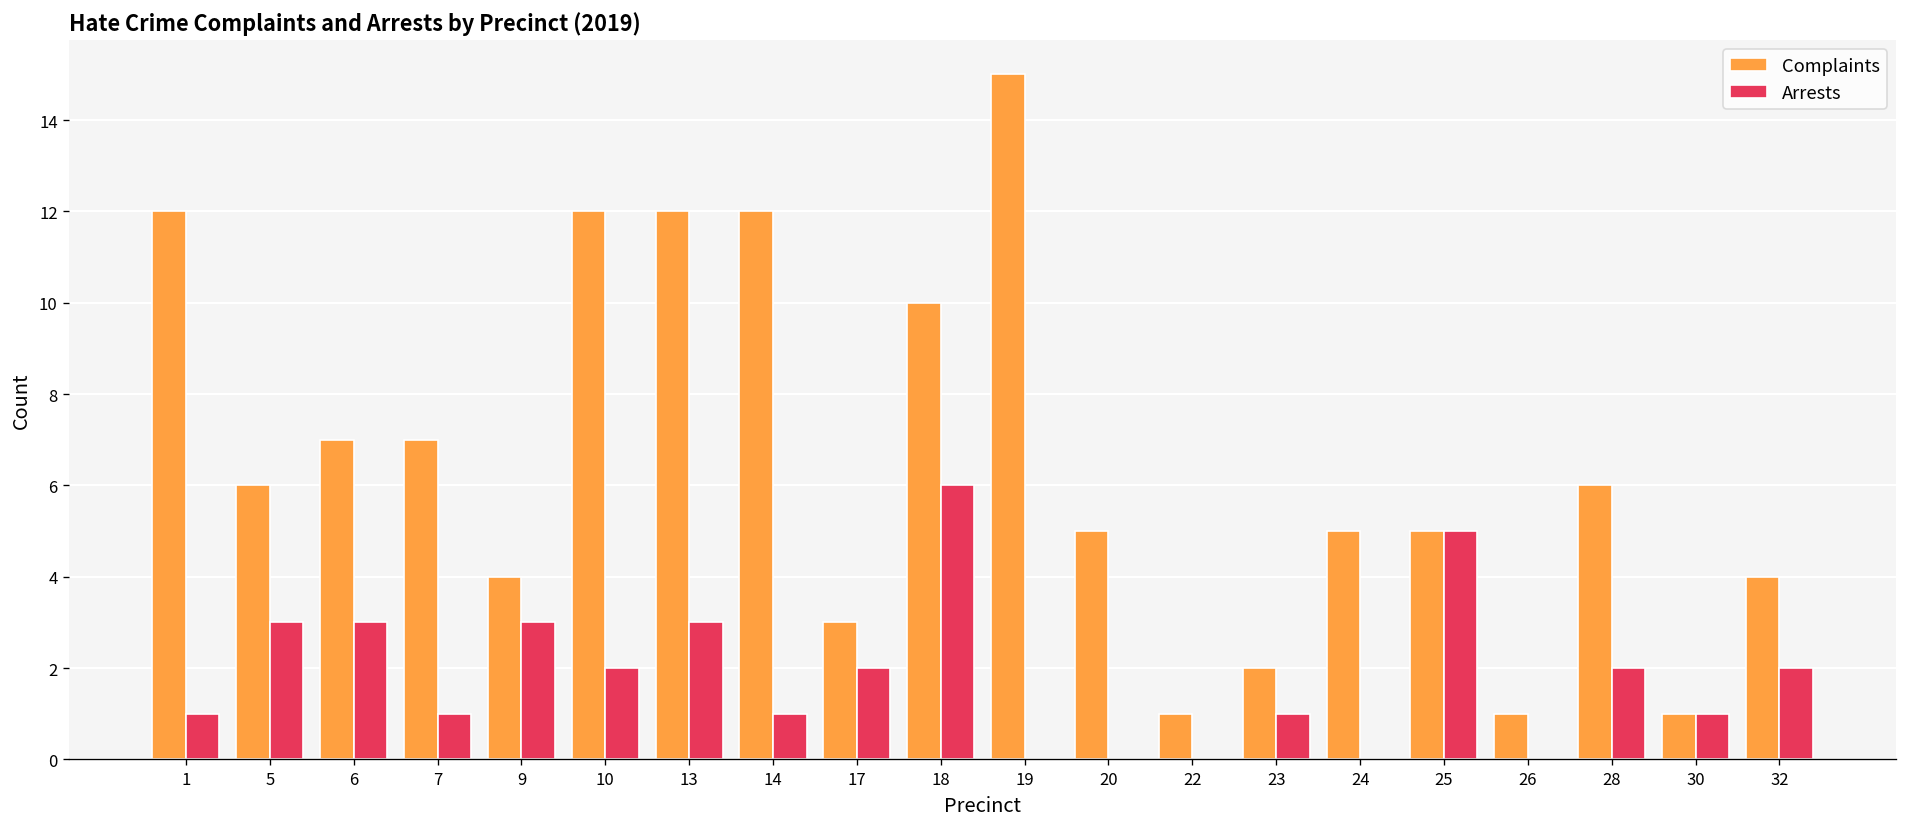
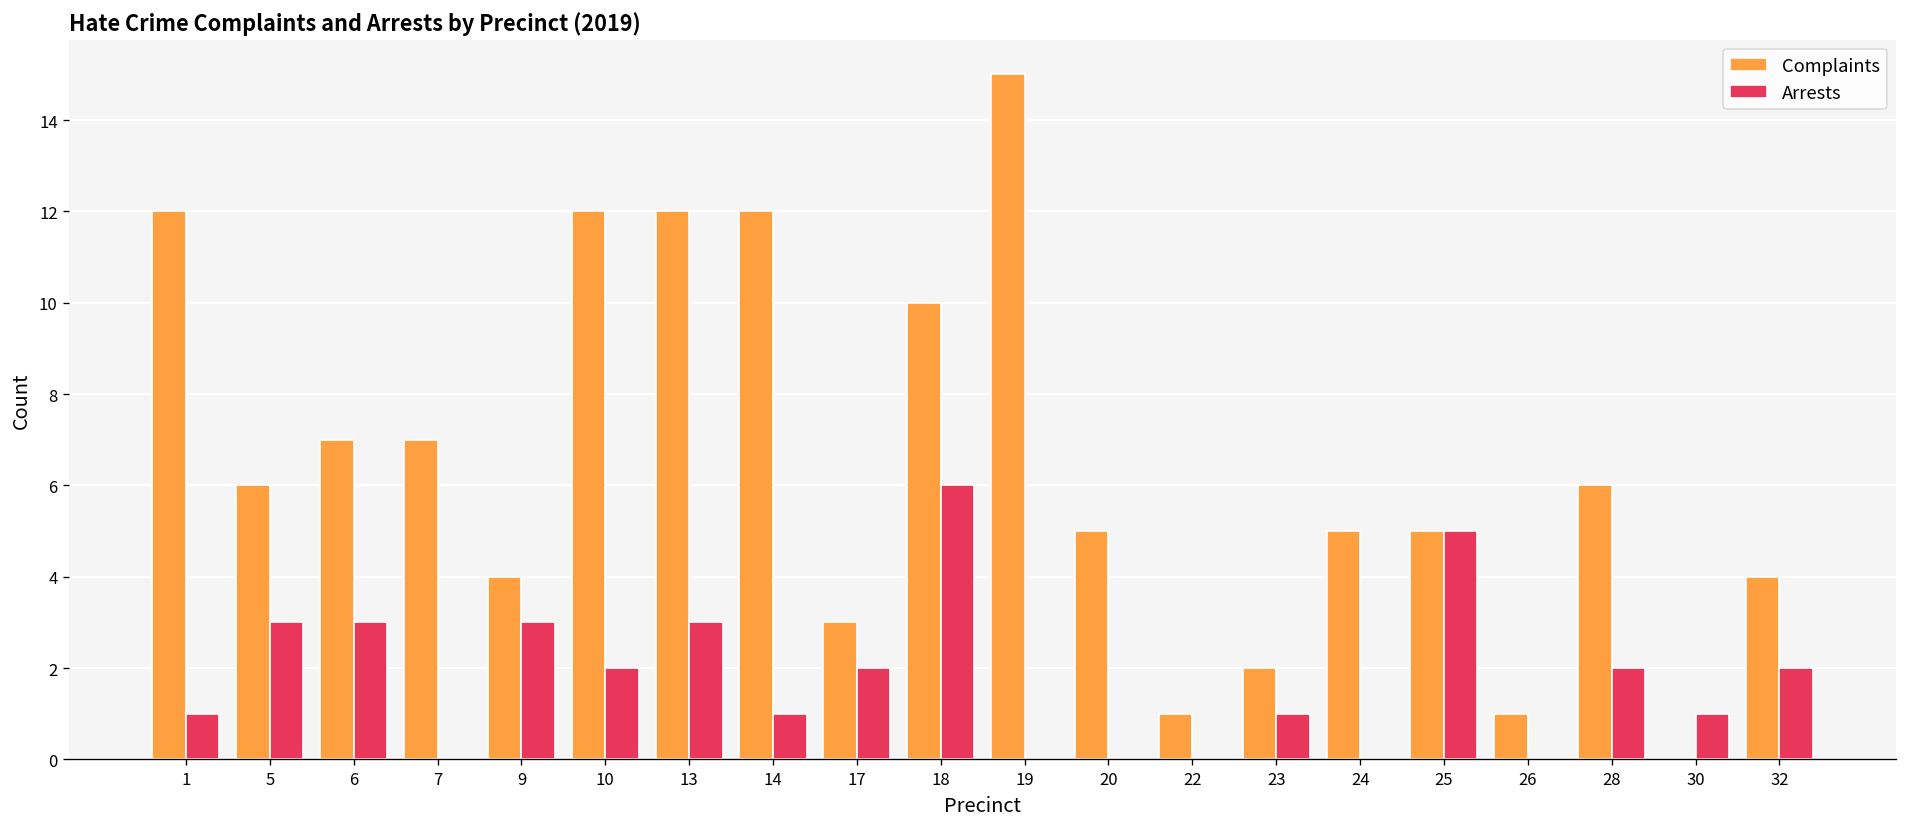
Arrests, 7: 1 -> 0
Complaints, 30: 1 -> 0
